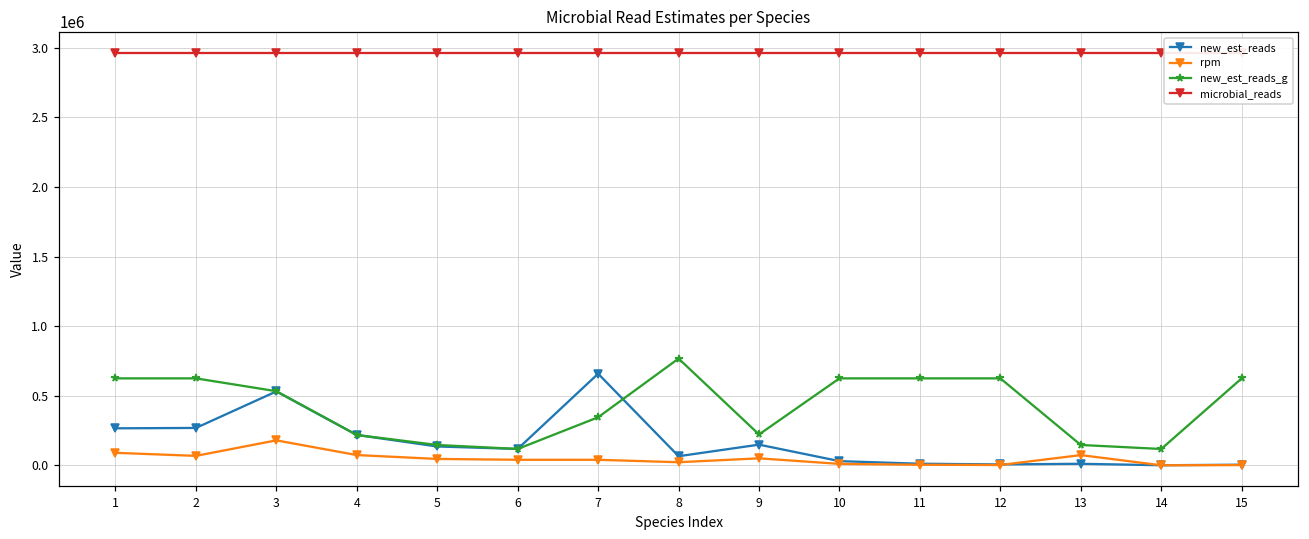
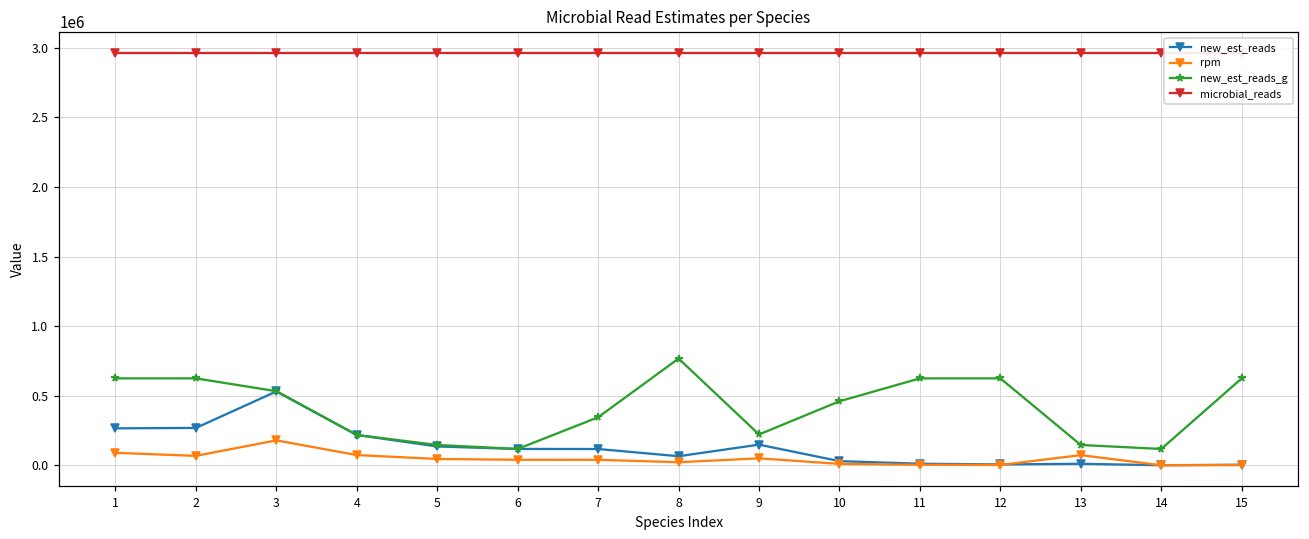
new_est_reads, 7: 660000 -> 120000
new_est_reads_g, 10: 620000 -> 460000
